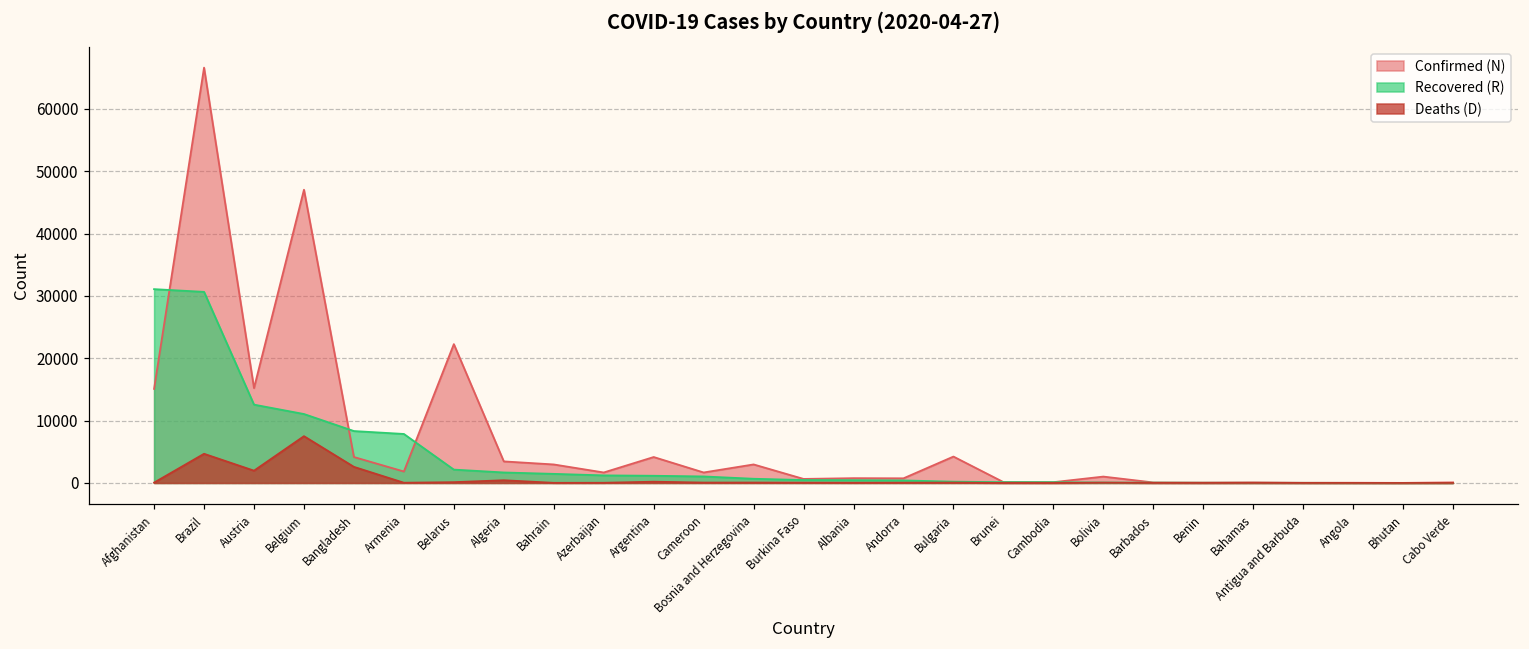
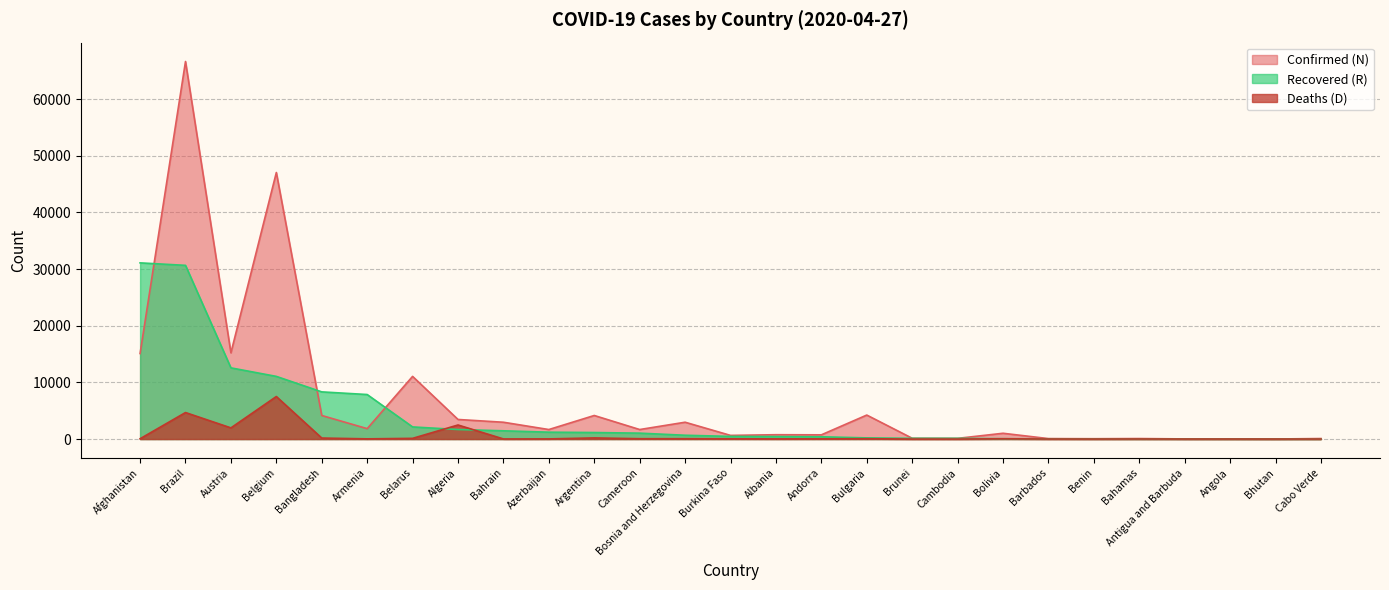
Deaths (D), Bangladesh: 3000 -> 0
Confirmed (N), Belarus: 22000 -> 11000
Deaths (D), Algeria: 0 -> 2000
